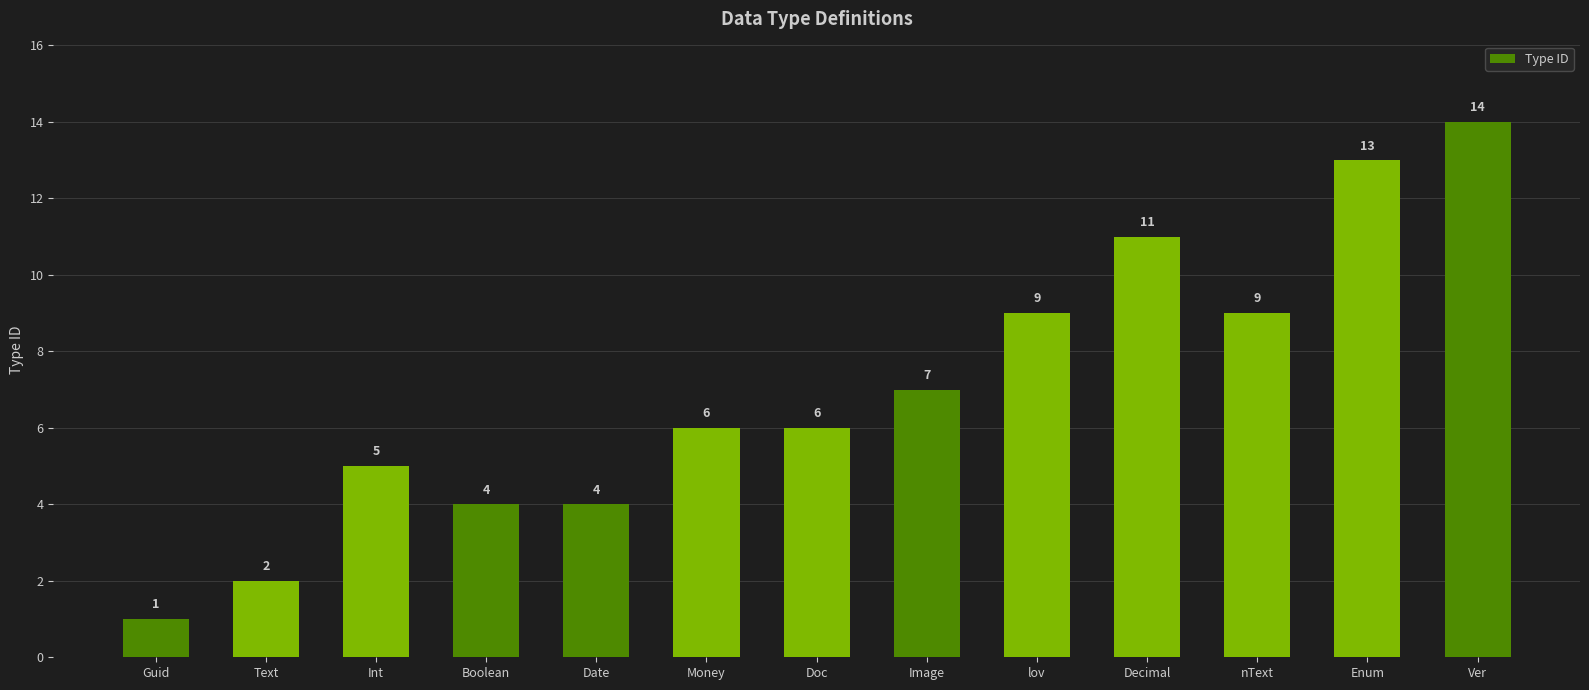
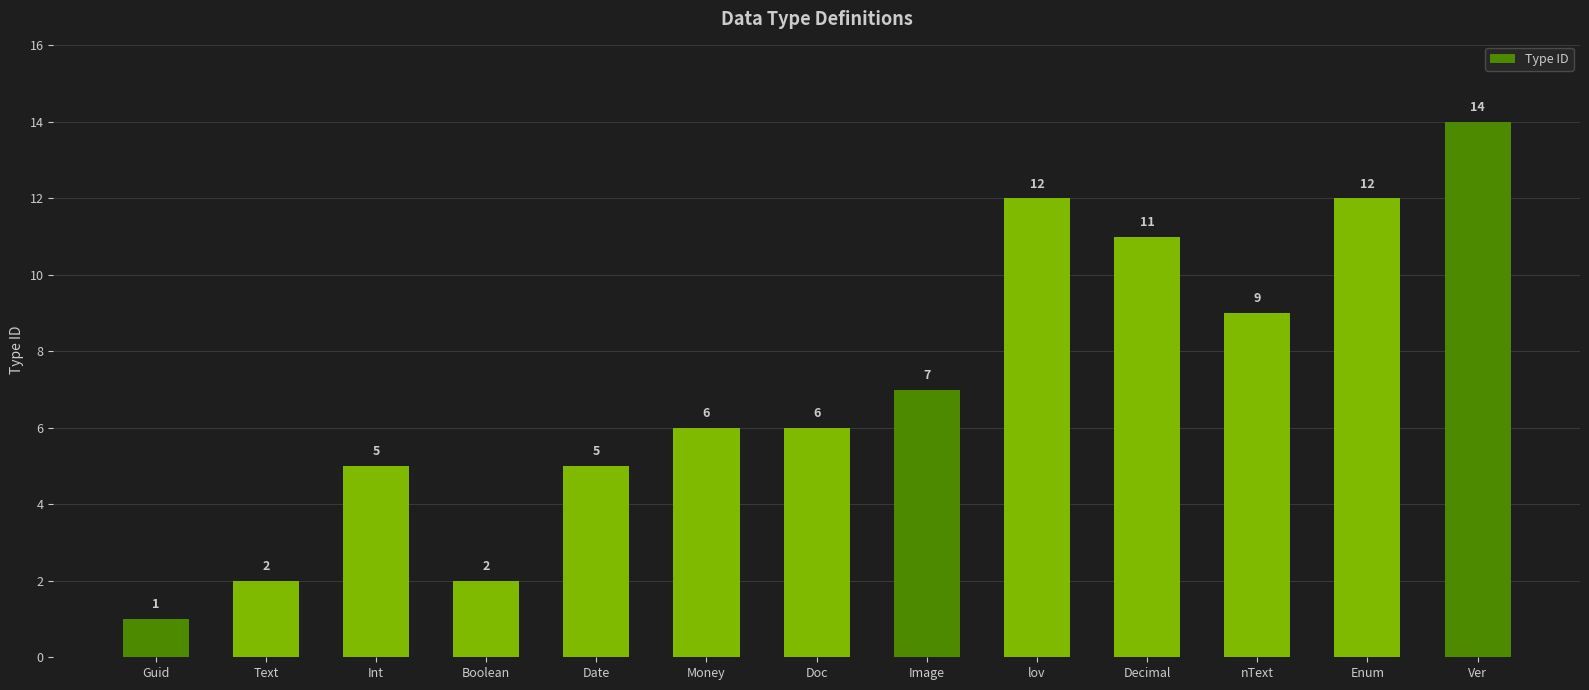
Boolean: 4 -> 2
Date: 4 -> 5
lov: 9 -> 12
Enum: 13 -> 12
